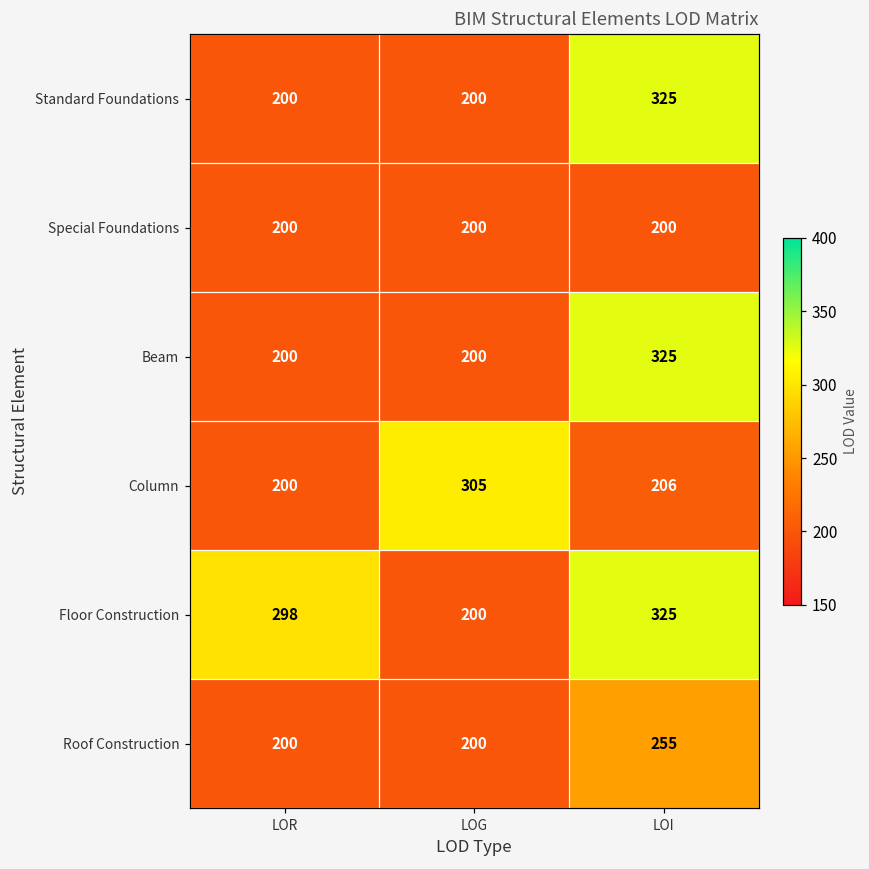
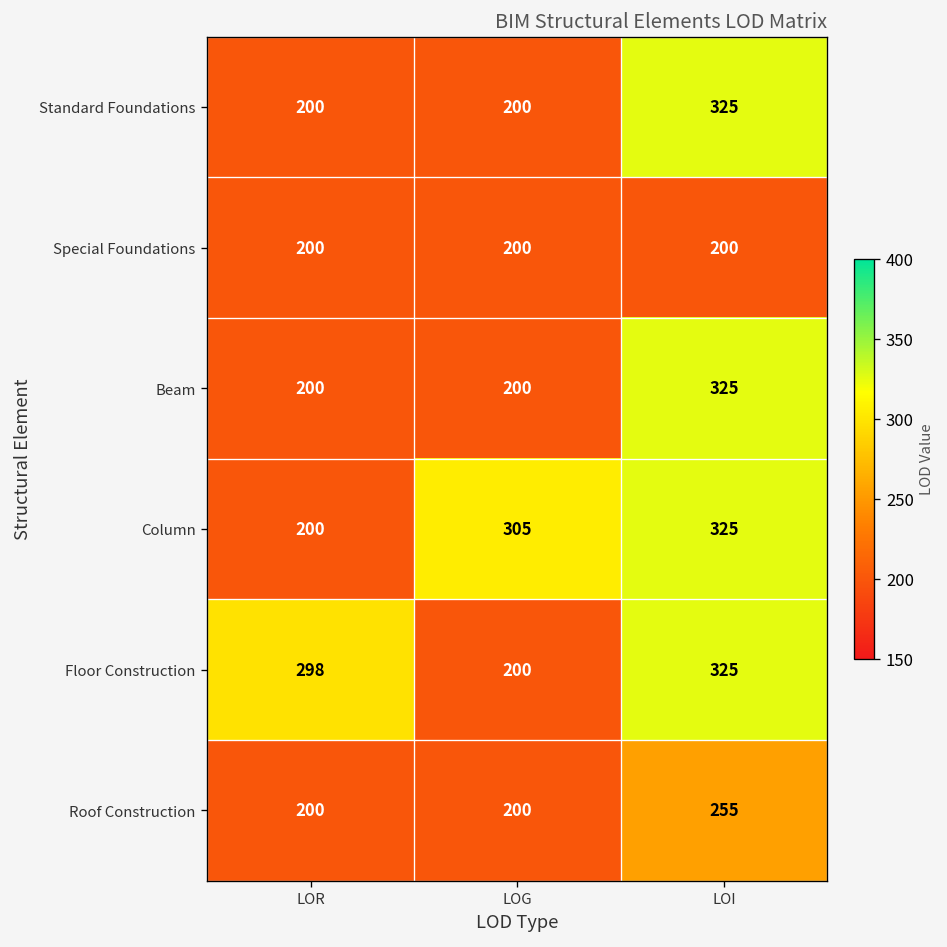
Column, LOI: 206 -> 325
